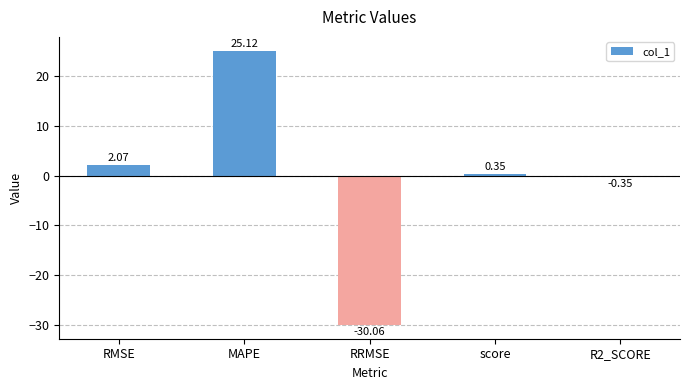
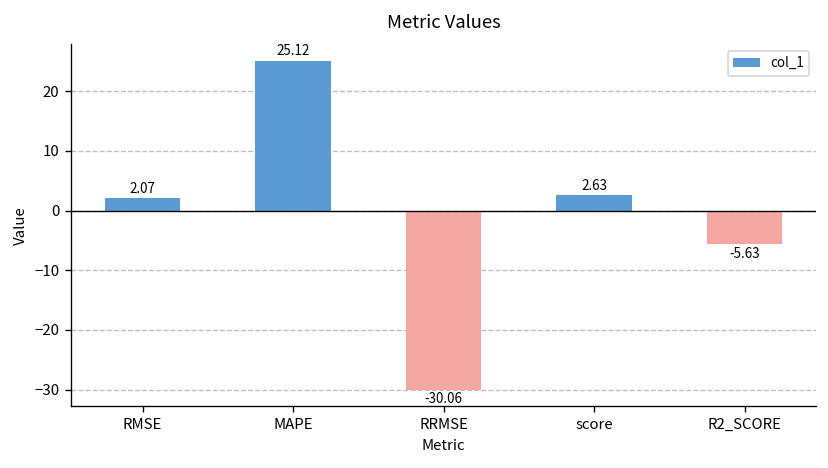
score: 0.35 -> 2.63
R2_SCORE: -0.35 -> -5.63
